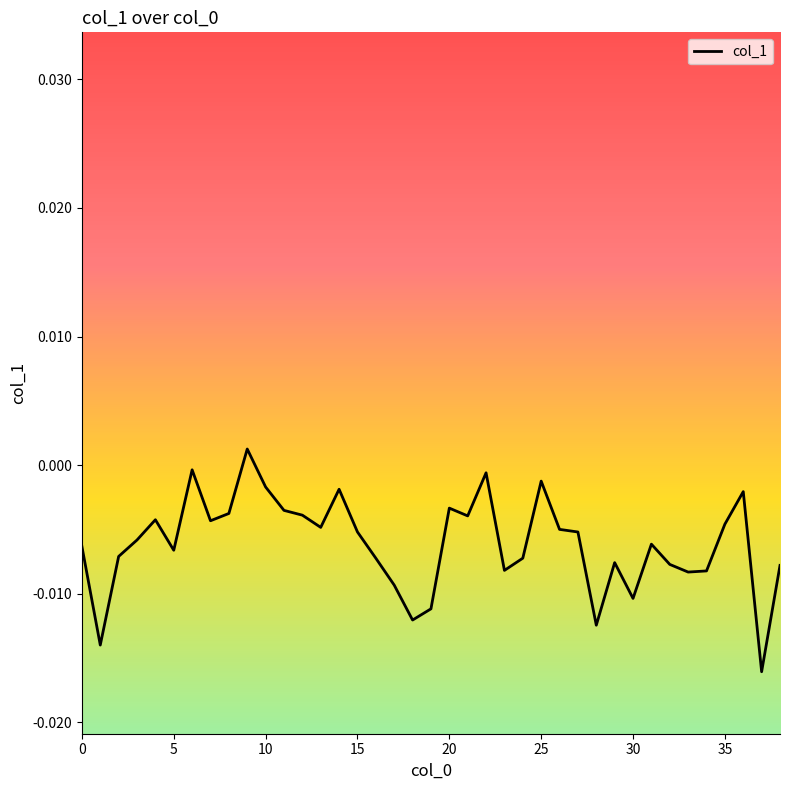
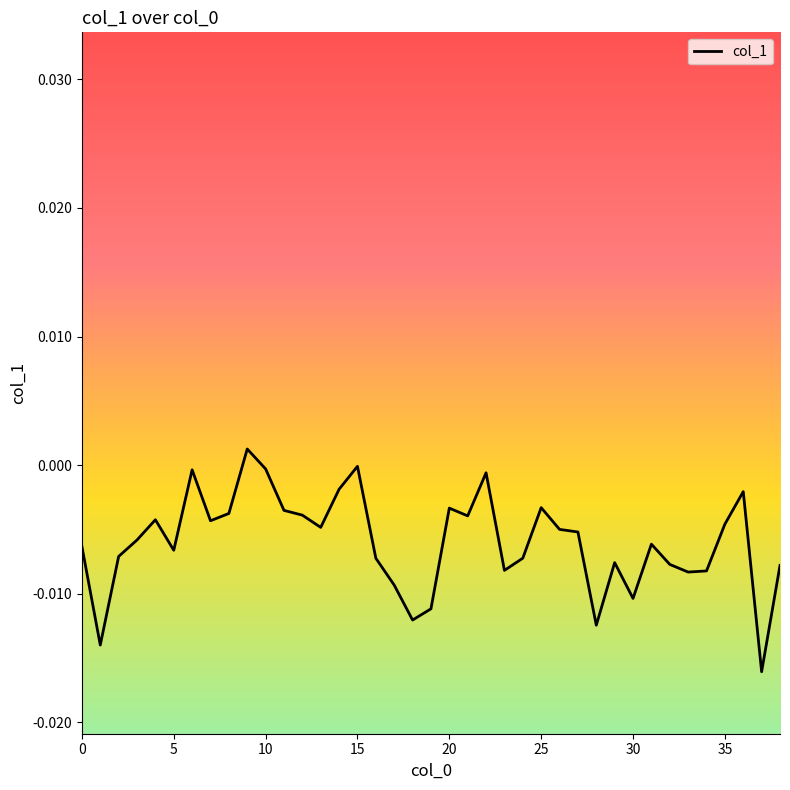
10: -0.0017 -> -0.0003
15: -0.0052 -> -0.0001
25: -0.0012 -> -0.0033
